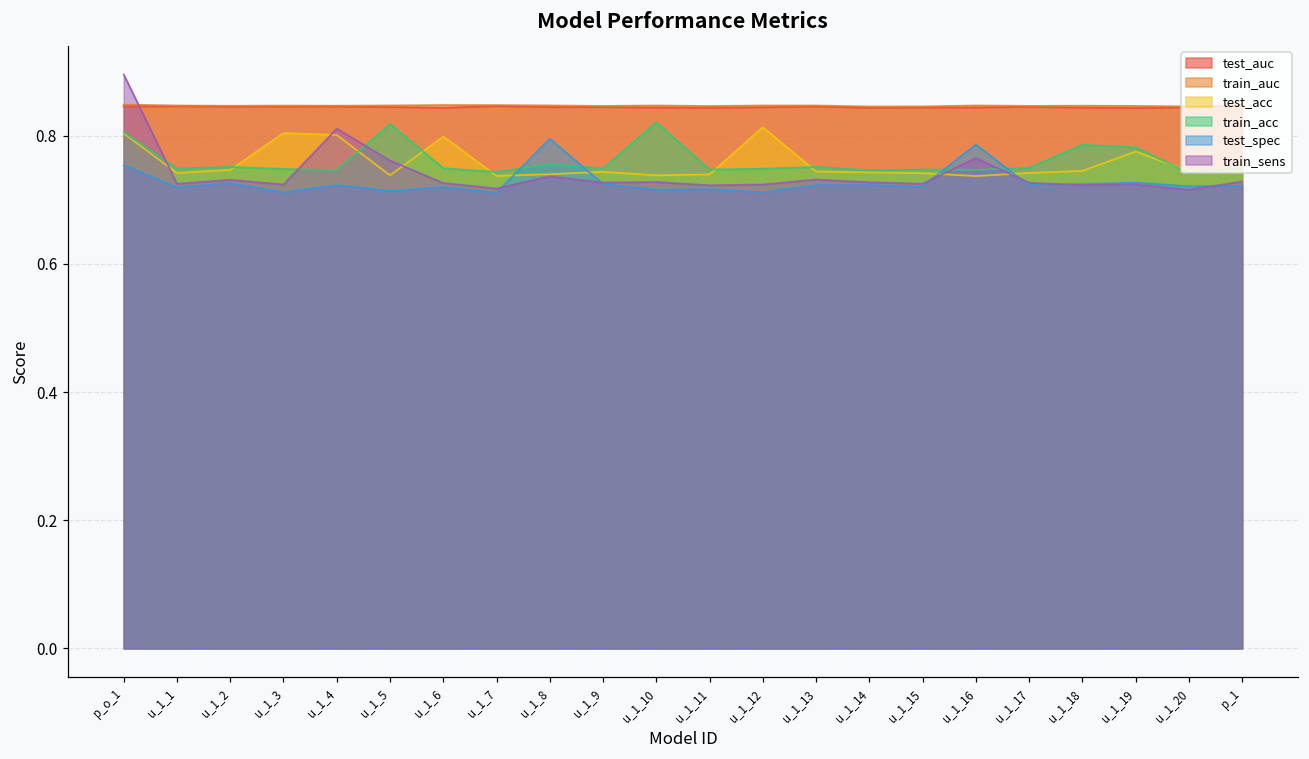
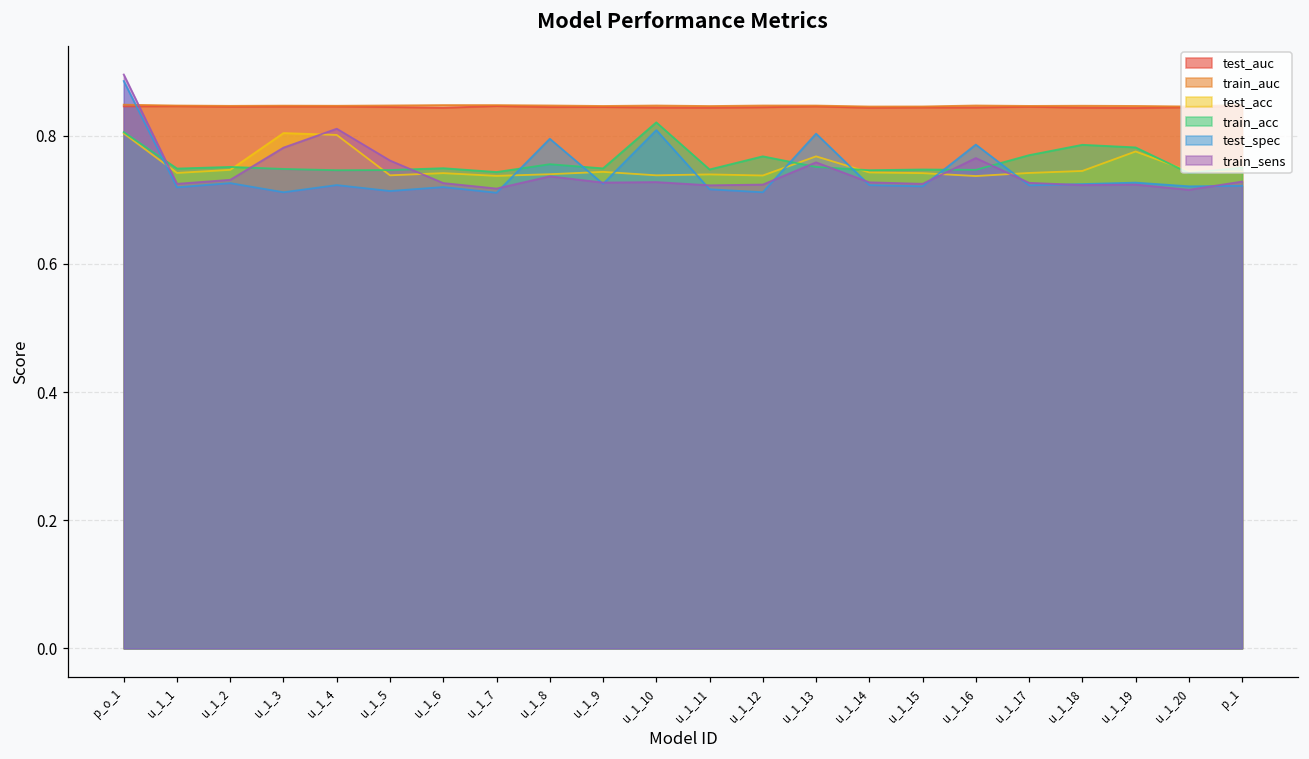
test_spec, p_o_1: 0.75 -> 0.89
train_sens, u_1_3: 0.72 -> 0.78
train_acc, u_1_5: 0.82 -> 0.75
test_acc, u_1_6: 0.80 -> 0.74
test_spec, u_1_10: 0.72 -> 0.81
test_acc, u_1_12: 0.81 -> 0.74
train_acc, u_1_12: 0.75 -> 0.77
test_acc, u_1_13: 0.74 -> 0.77
test_spec, u_1_13: 0.72 -> 0.80
train_sens, u_1_13: 0.73 -> 0.76
train_acc, u_1_17: 0.75 -> 0.77
